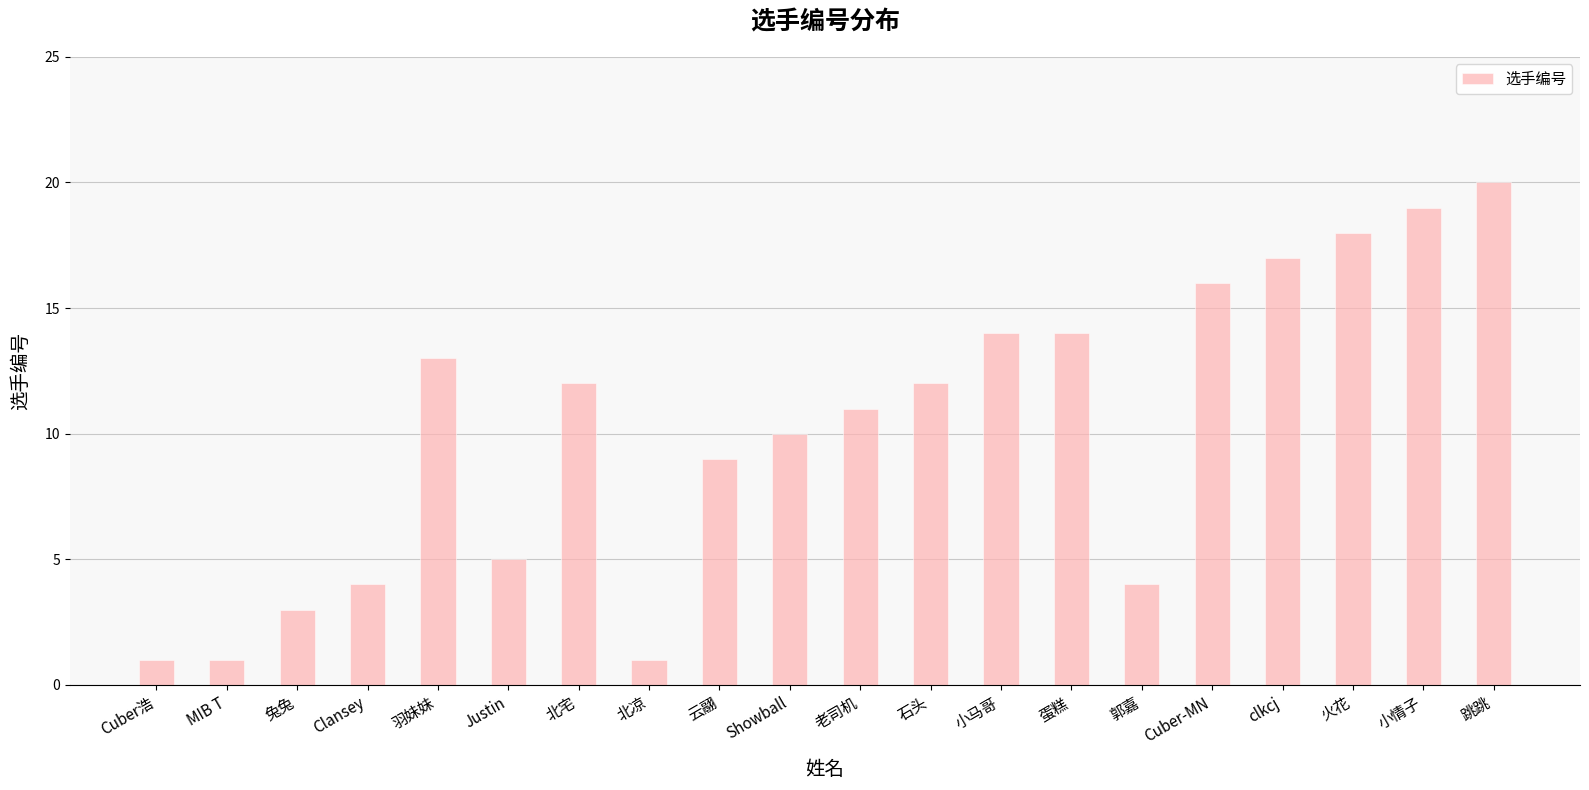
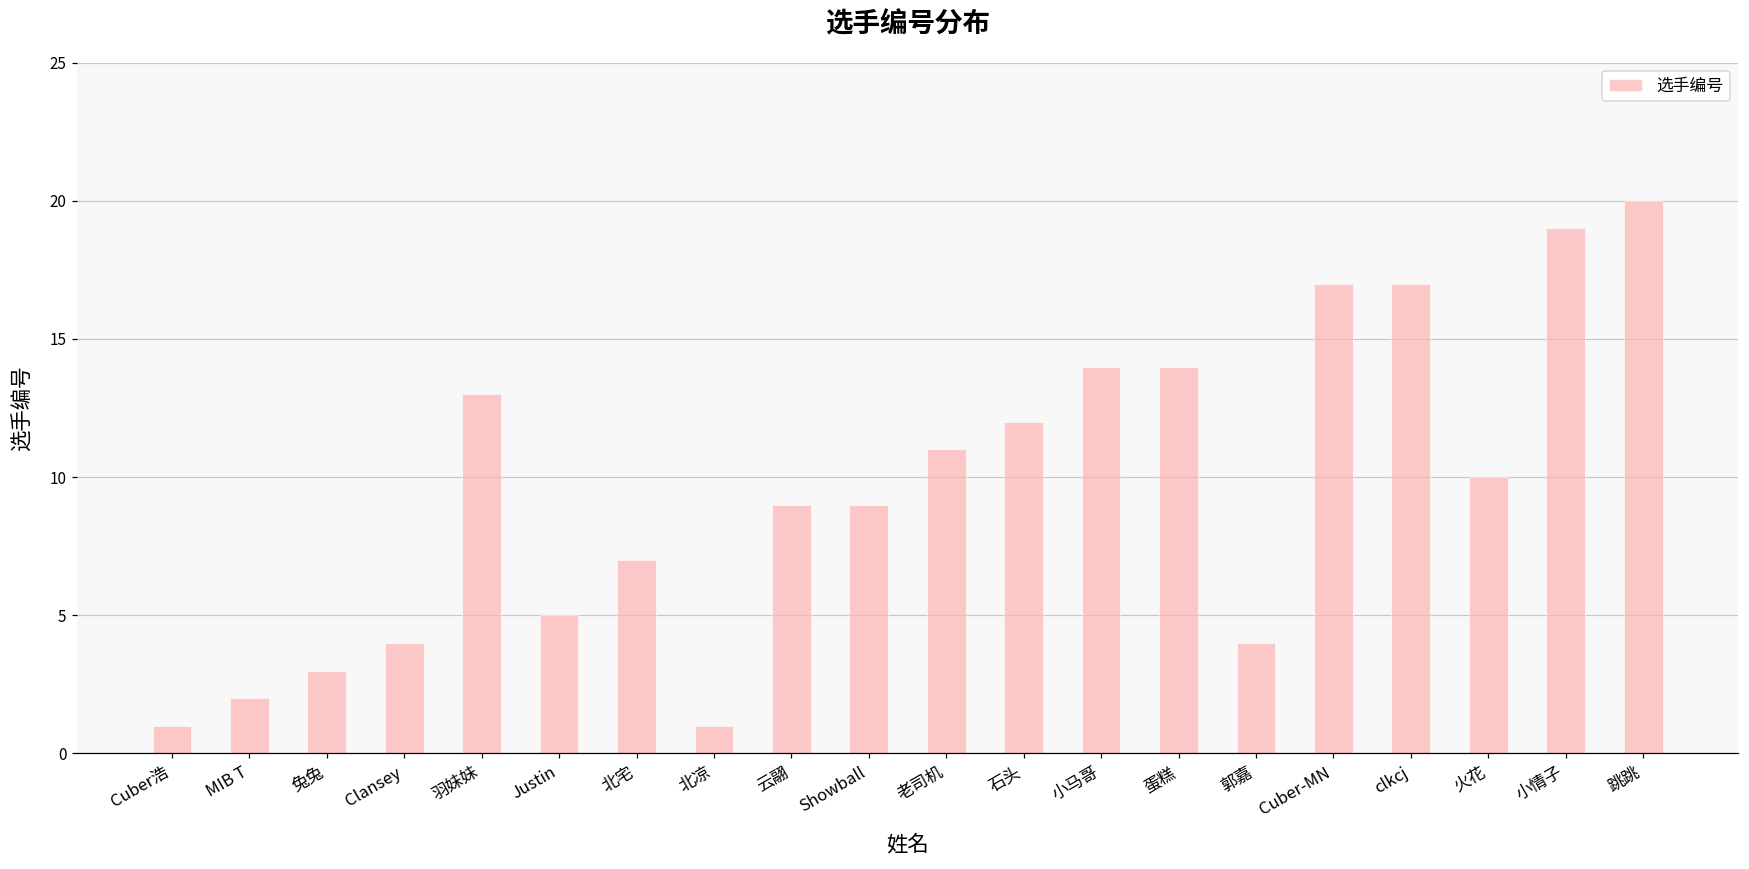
MIB T: 1 -> 2
北宅: 12 -> 7
Showball: 10 -> 9
Cuber-MN: 16 -> 17
火花: 18 -> 10
